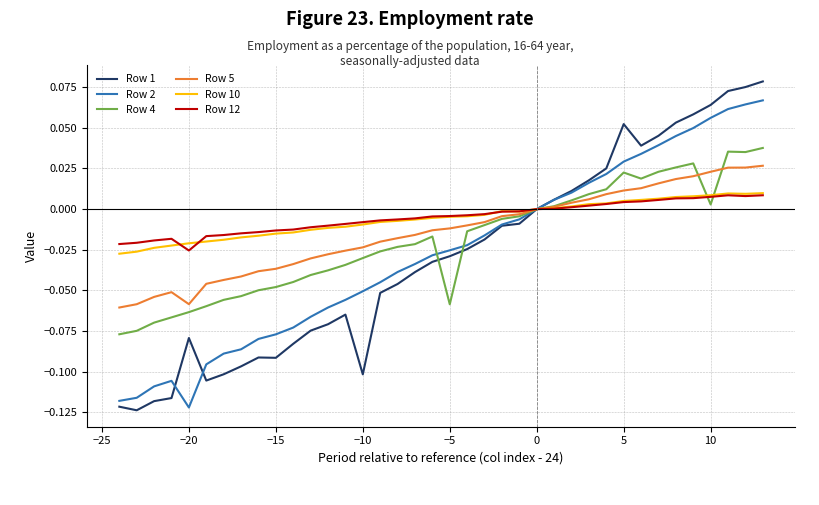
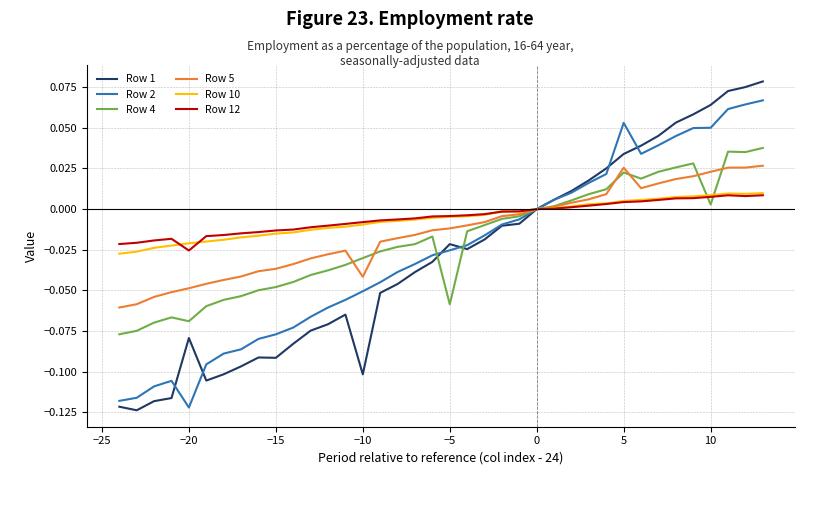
Row 4, −20: -0.063 -> -0.069
Row 5, −20: -0.058 -> -0.049
Row 5, −10: -0.024 -> -0.042
Row 1, −5: -0.029 -> -0.022
Row 1, 5: 0.052 -> 0.034
Row 2, 5: 0.029 -> 0.053
Row 5, 5: 0.011 -> 0.025
Row 2, 10: 0.056 -> 0.050
